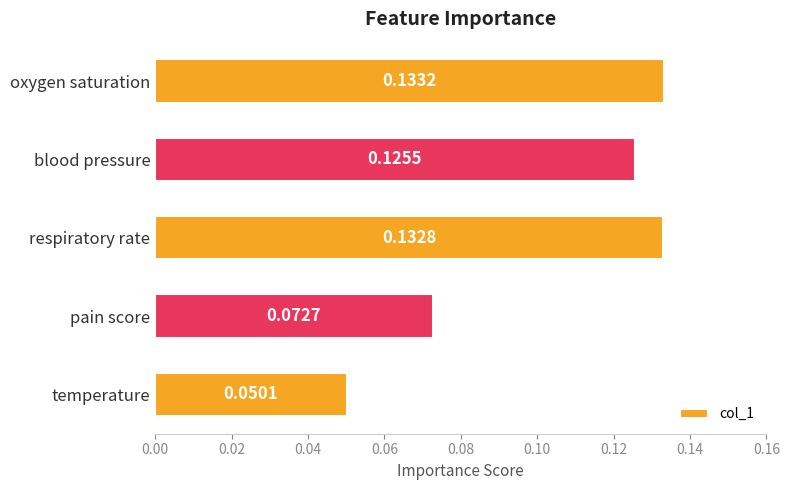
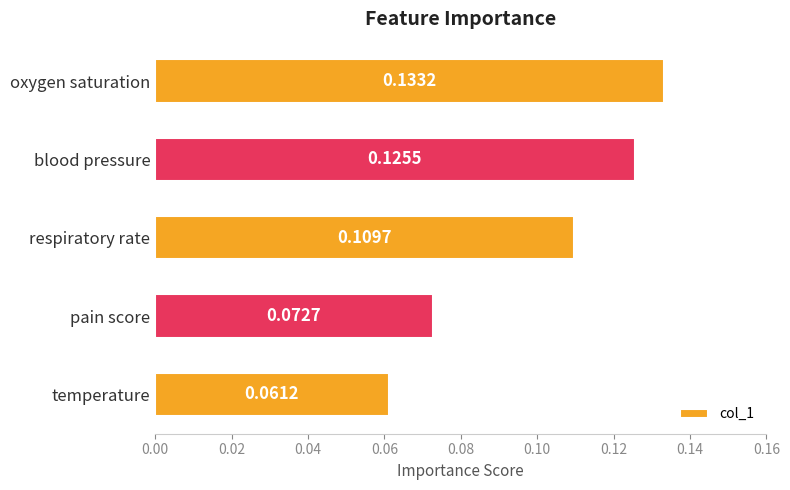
respiratory rate: 0.1328 -> 0.1097
temperature: 0.0501 -> 0.0612
